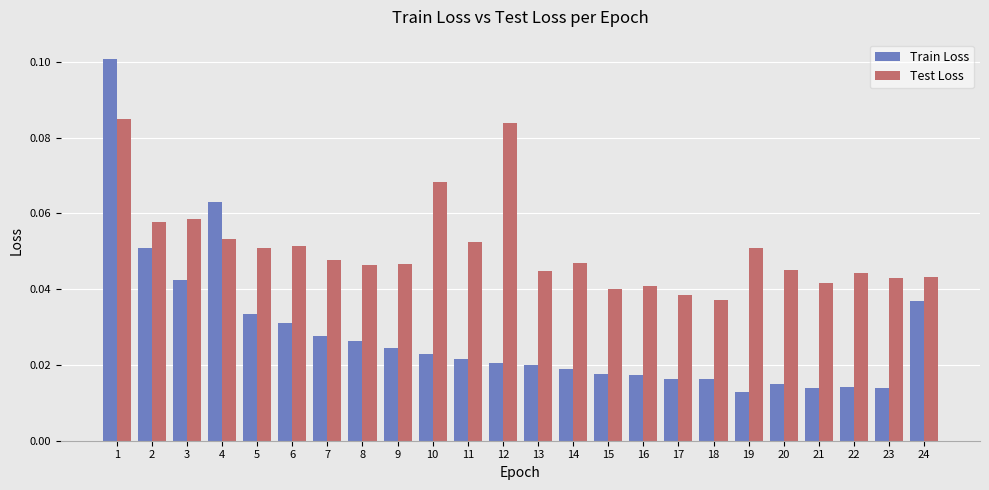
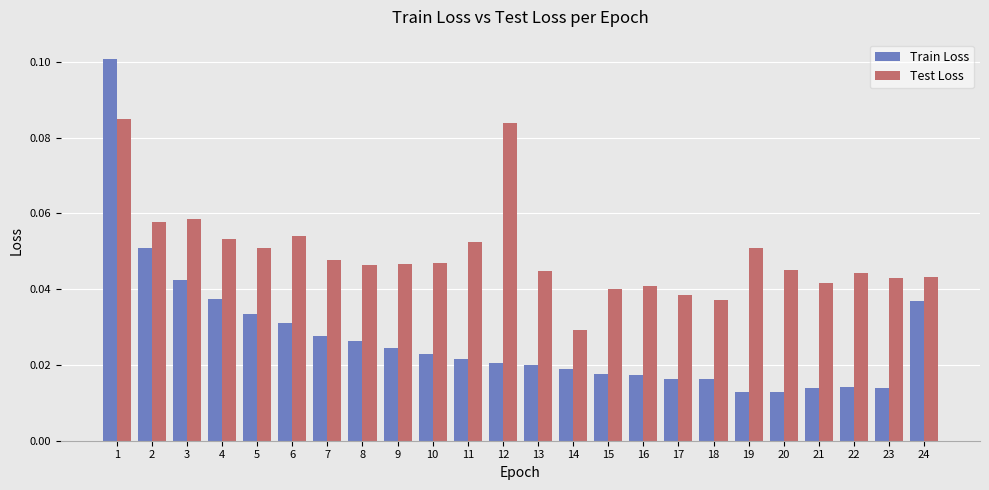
Train Loss, 4: 0.063 -> 0.037
Test Loss, 6: 0.051 -> 0.054
Test Loss, 10: 0.068 -> 0.047
Test Loss, 14: 0.047 -> 0.029
Train Loss, 20: 0.015 -> 0.013
